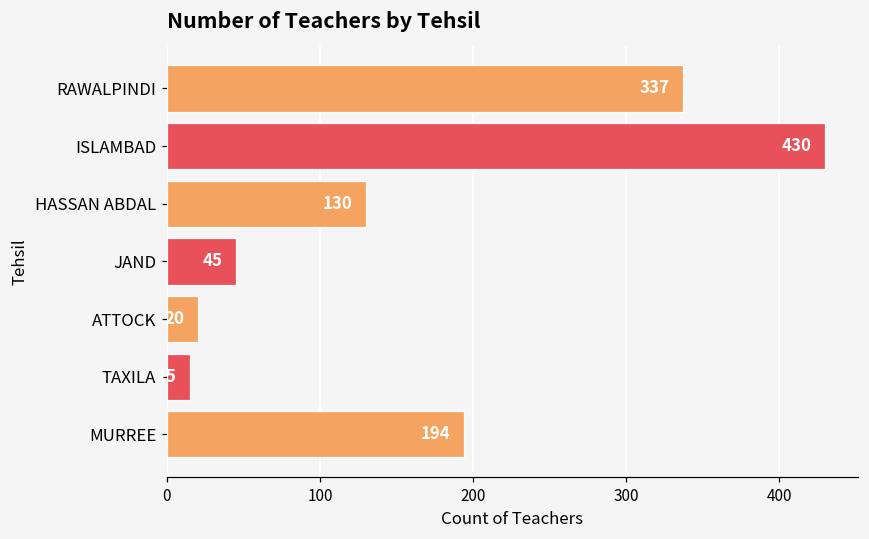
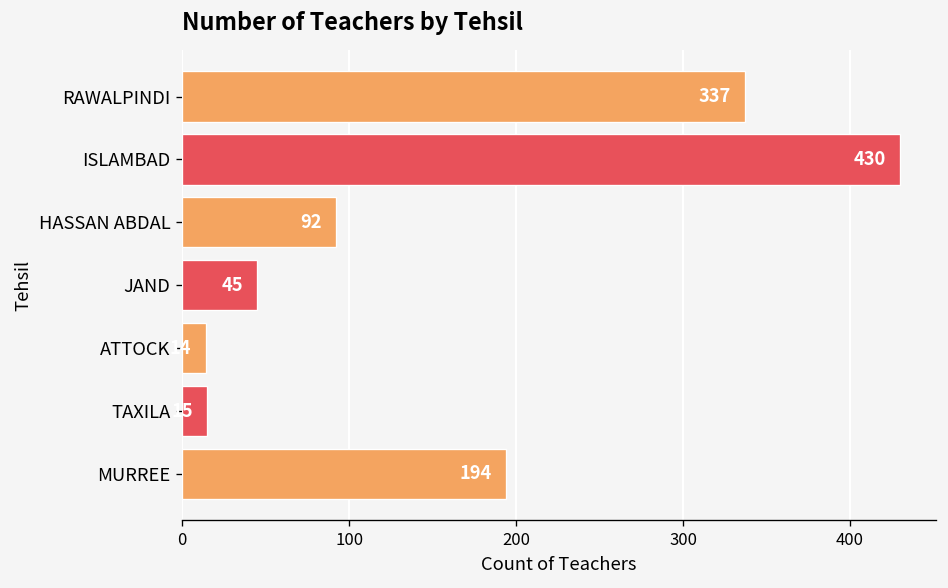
HASSAN ABDAL: 130 -> 92
ATTOCK: 20 -> 14
